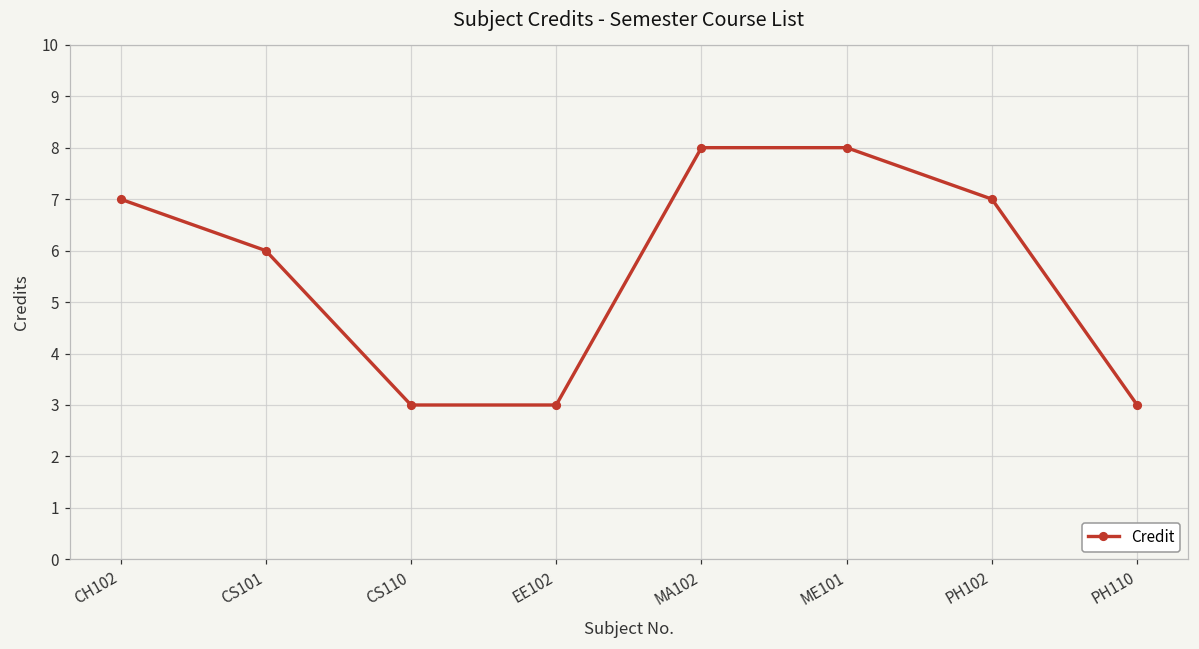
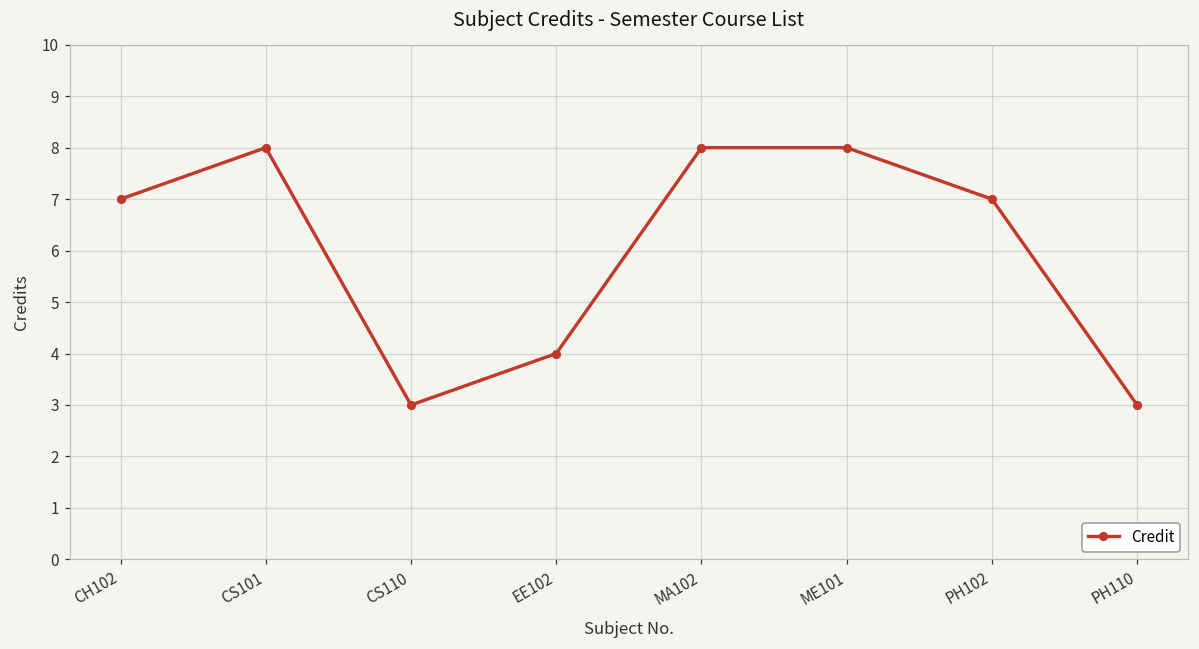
CS101: 6 -> 8
EE102: 3 -> 4
